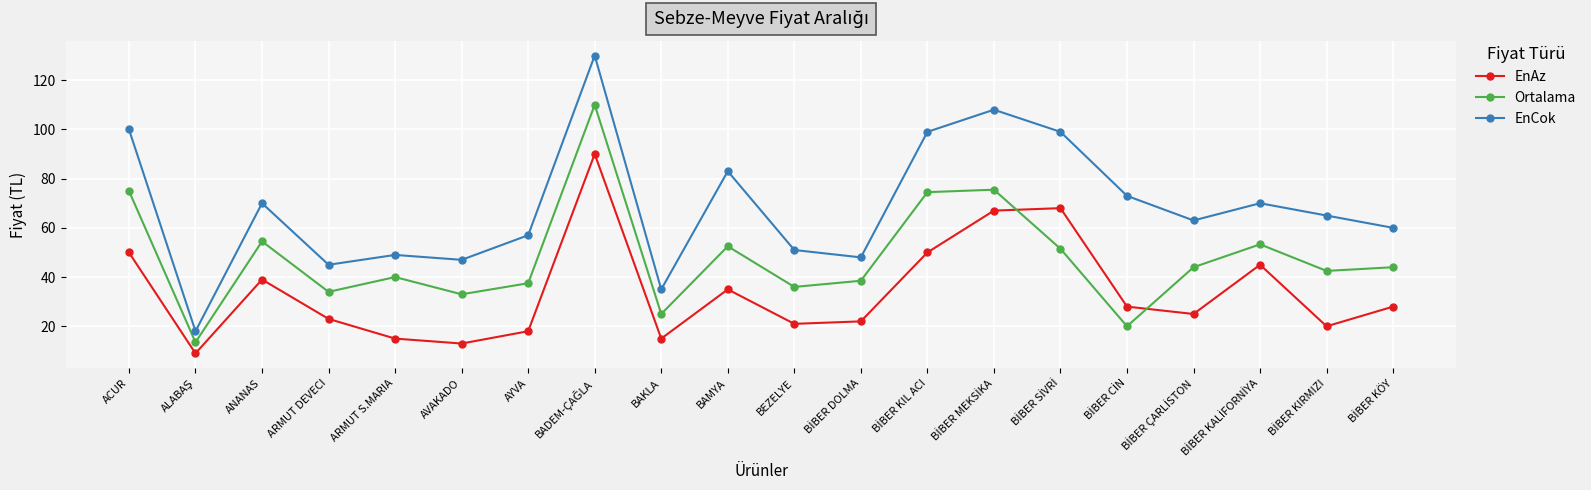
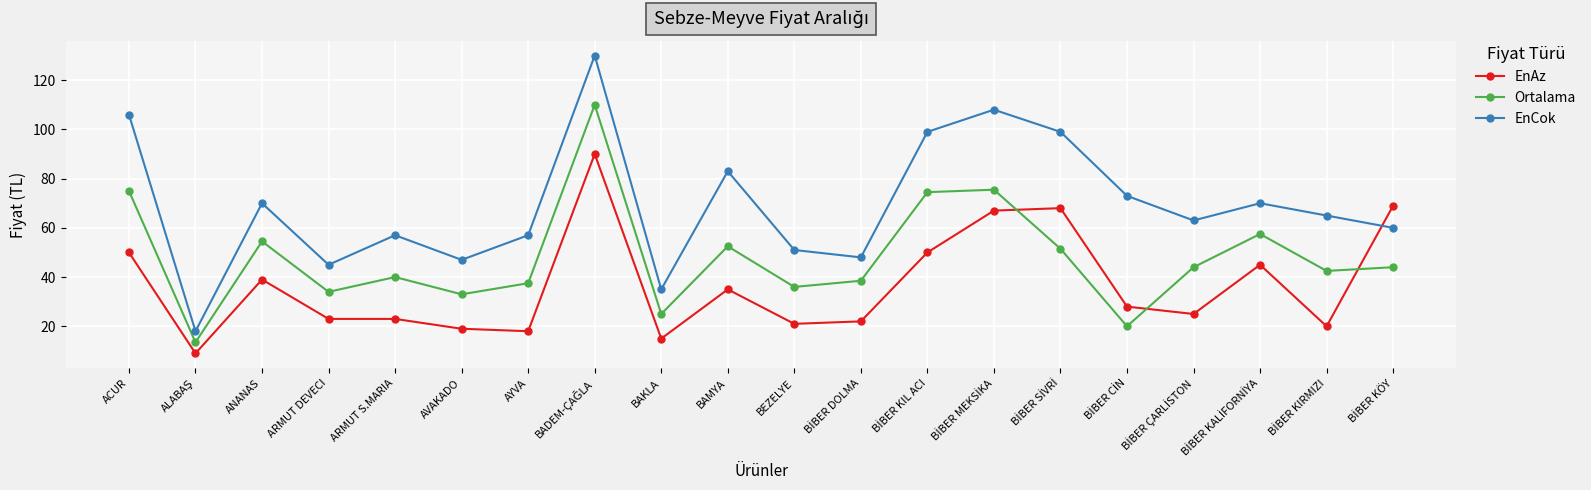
EnCok, ACUR: 100 -> 106
EnAz, ARMUT S.MARIA: 15 -> 23
EnCok, ARMUT S.MARIA: 49 -> 57
EnAz, AVAKADO: 13 -> 19
Ortalama, BİBER KALİFORNİYA: 53 -> 58
EnAz, BİBER KÖY: 28 -> 69
